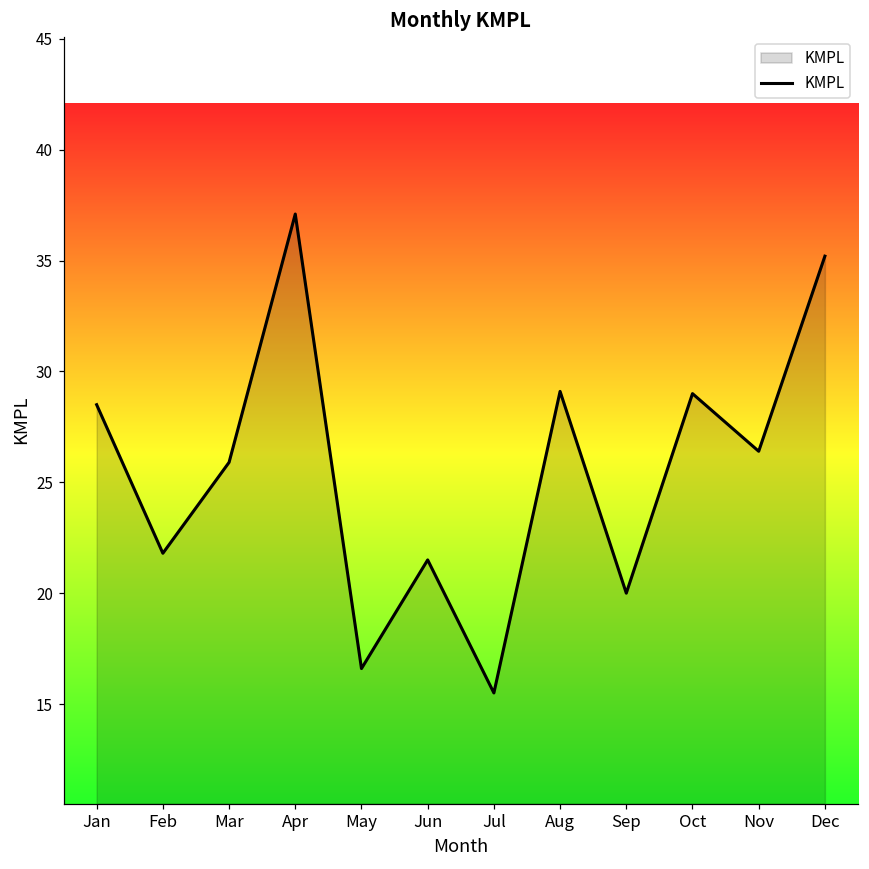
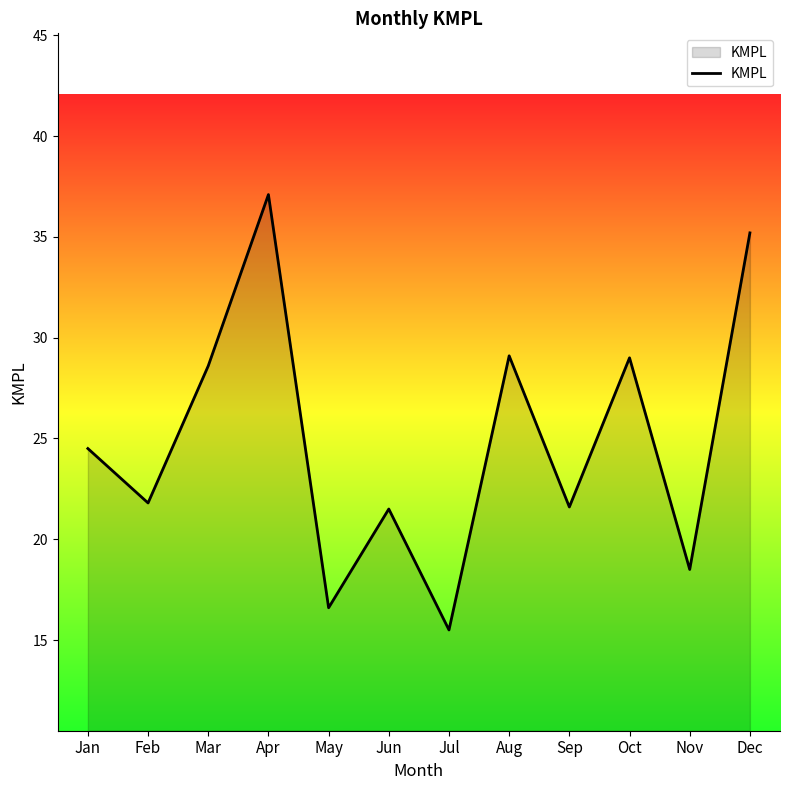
Jan: 28.5 -> 24.5
Mar: 25.9 -> 28.6
Sep: 20.0 -> 21.6
Nov: 26.4 -> 18.5
